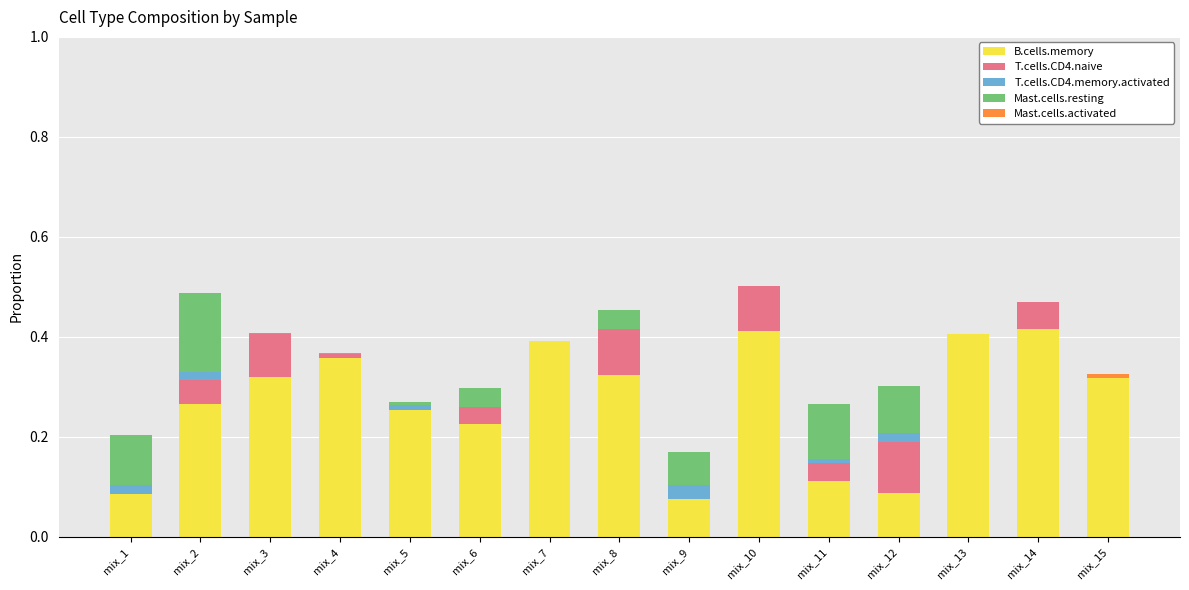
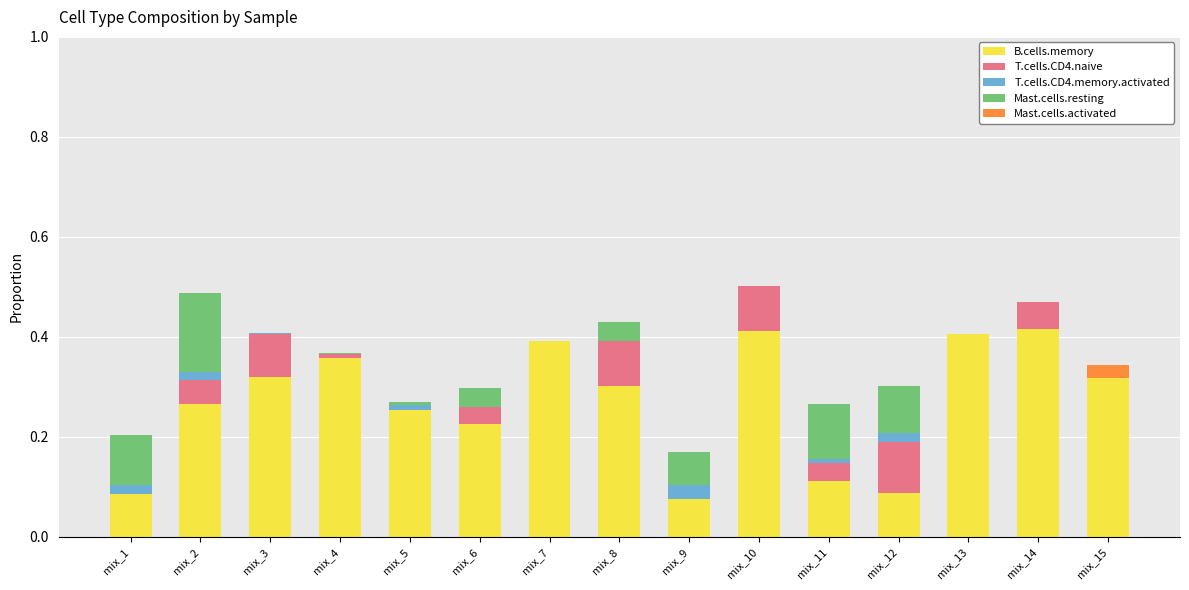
B.cells.memory, mix_8: 0.32 -> 0.30
Mast.cells.activated, mix_15: 0.01 -> 0.03
